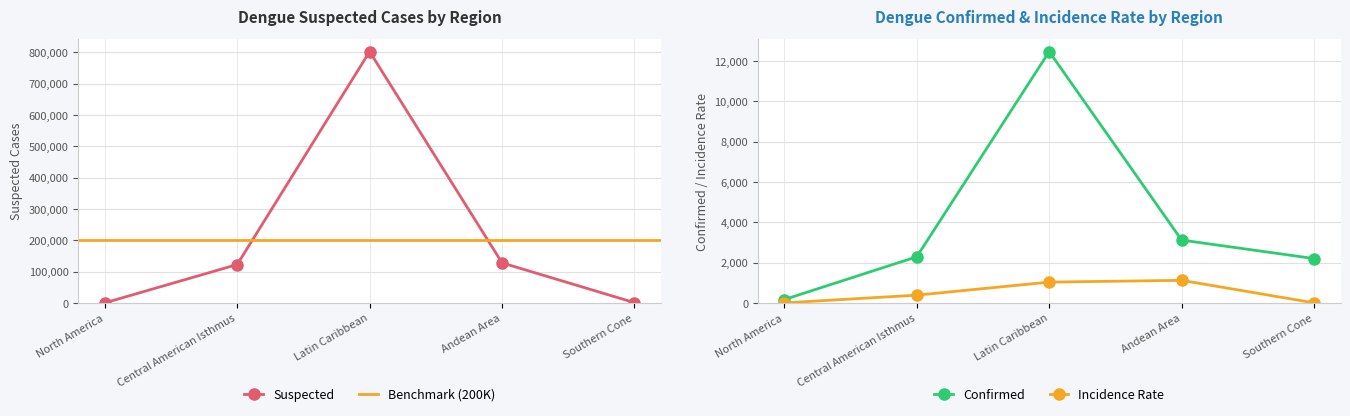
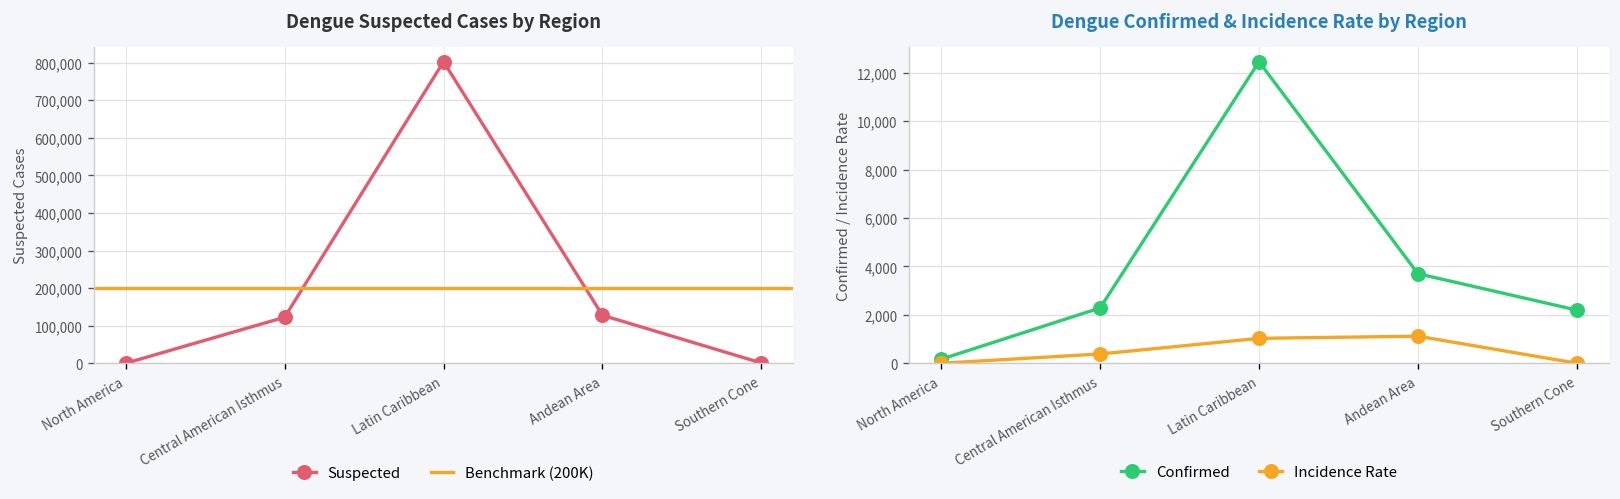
Dengue Confirmed & Incidence Rate by Region, Confirmed, Andean Area: 3,100 -> 3,700
